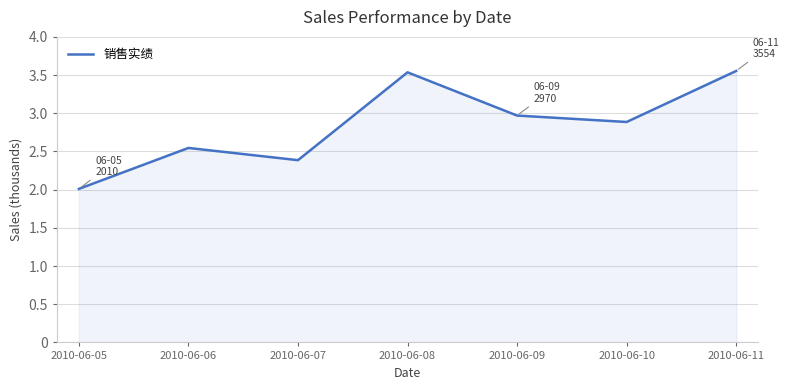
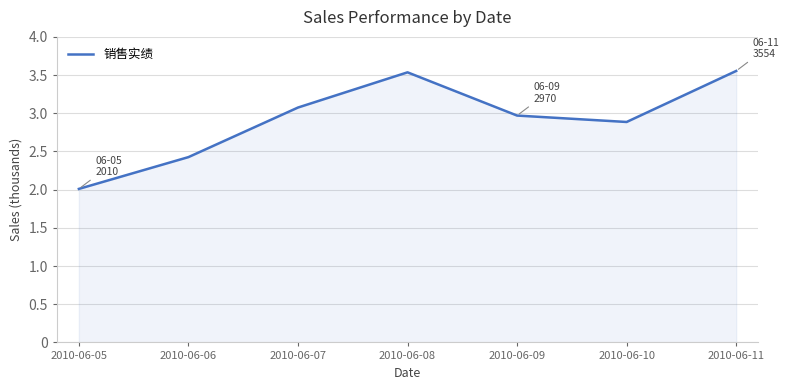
2010-06-06: 2.5 -> 2.4
2010-06-07: 2.4 -> 3.1
